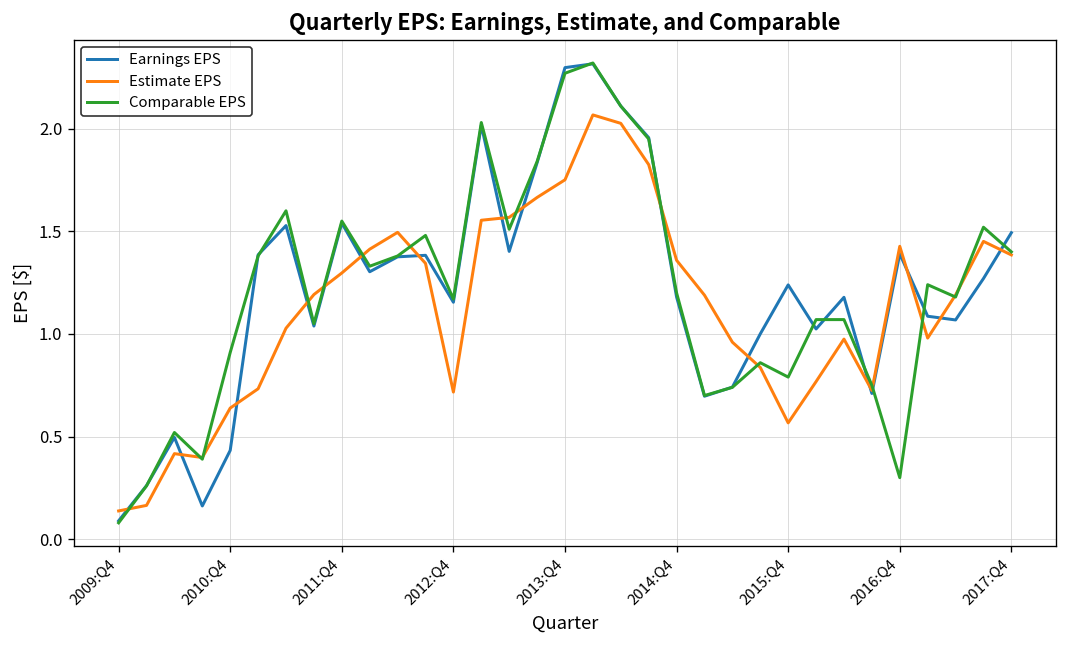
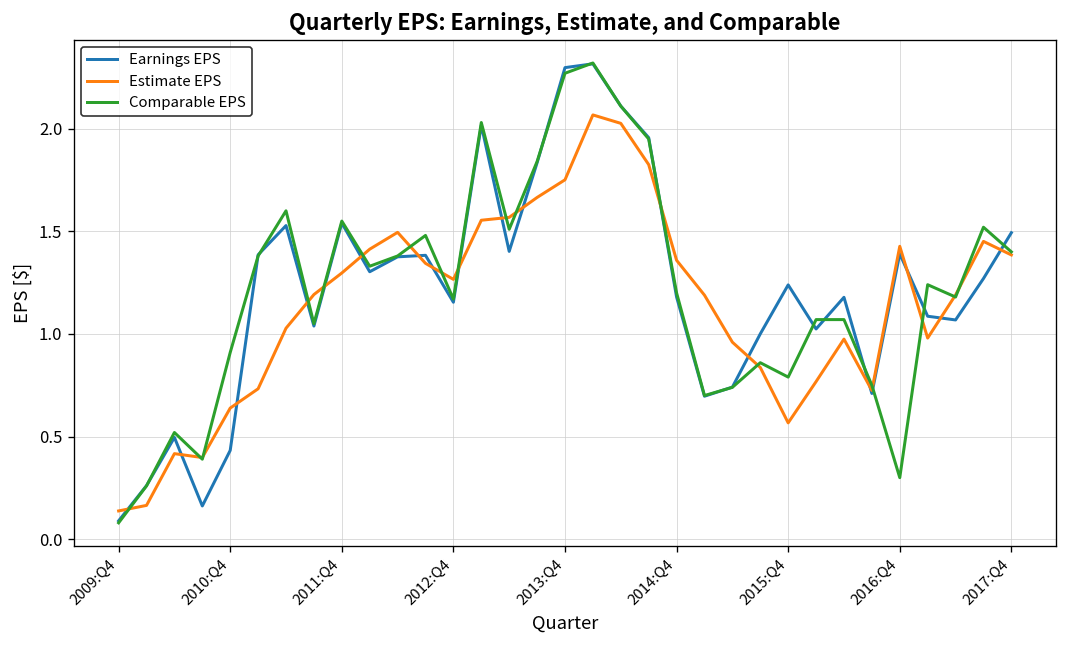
Estimate EPS, 2012:Q4: 0.72 -> 1.27
